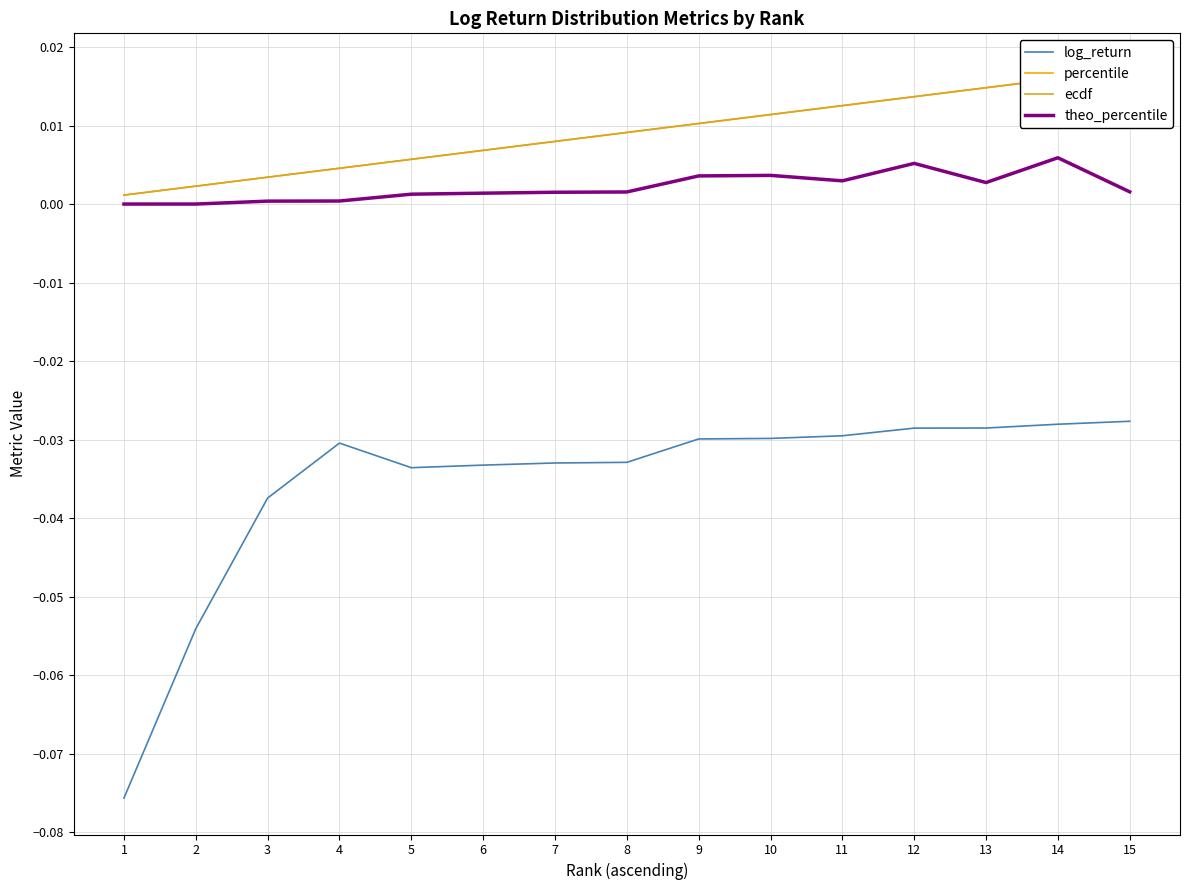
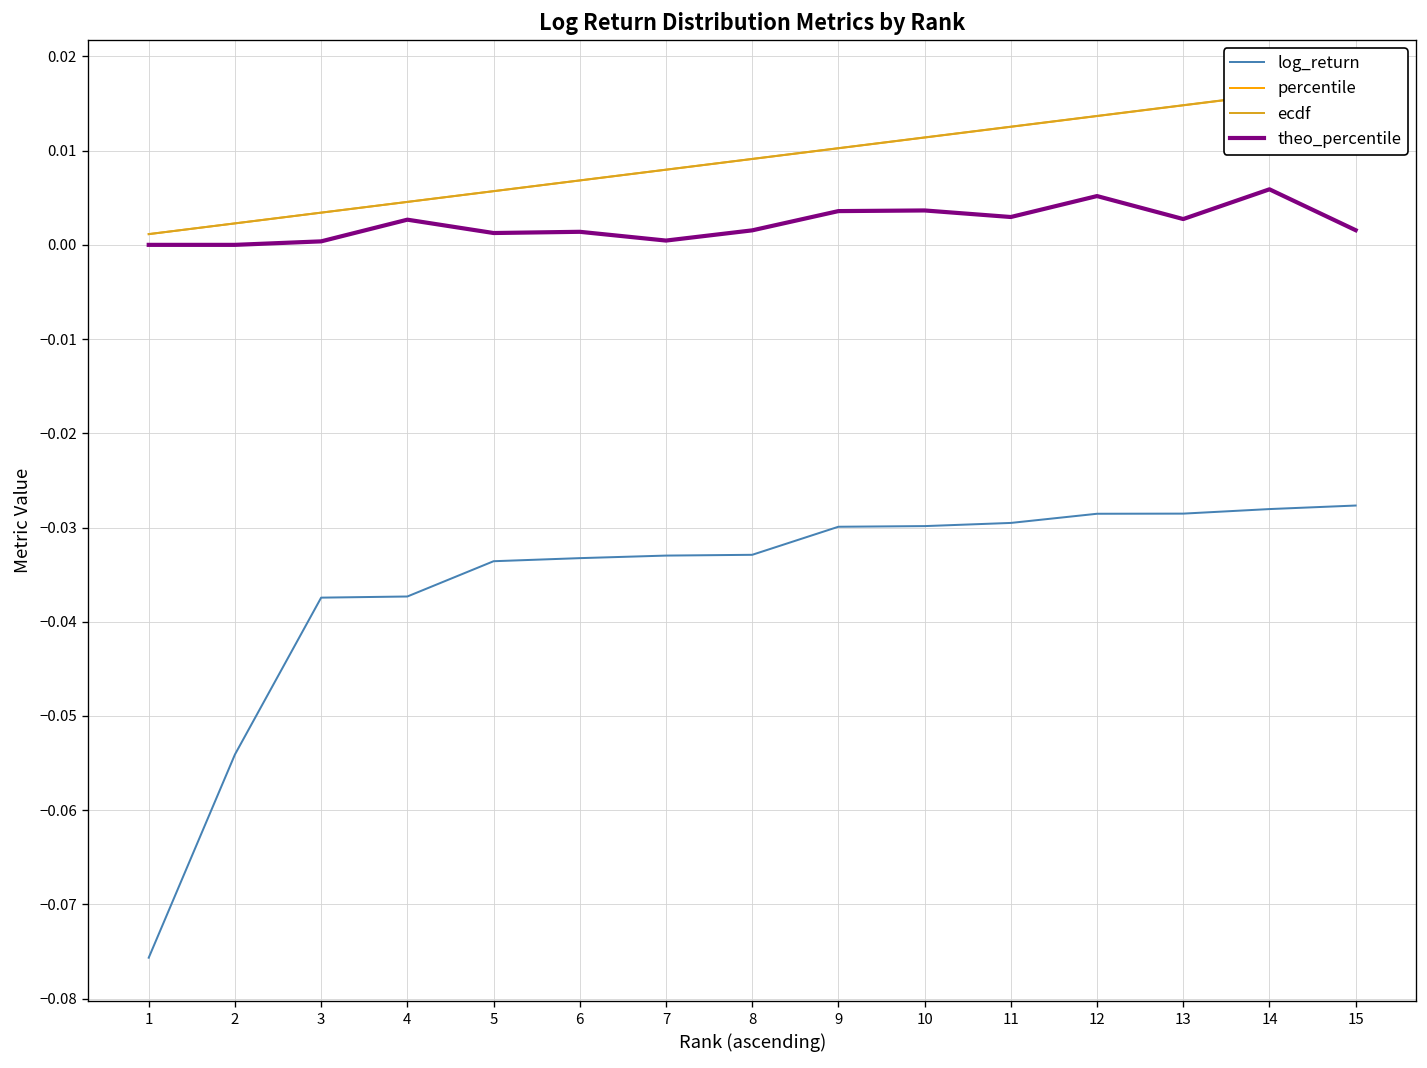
log_return, 4: -0.030 -> -0.037
theo_percentile, 4: 0.000 -> 0.003
theo_percentile, 7: 0.002 -> 0.000
